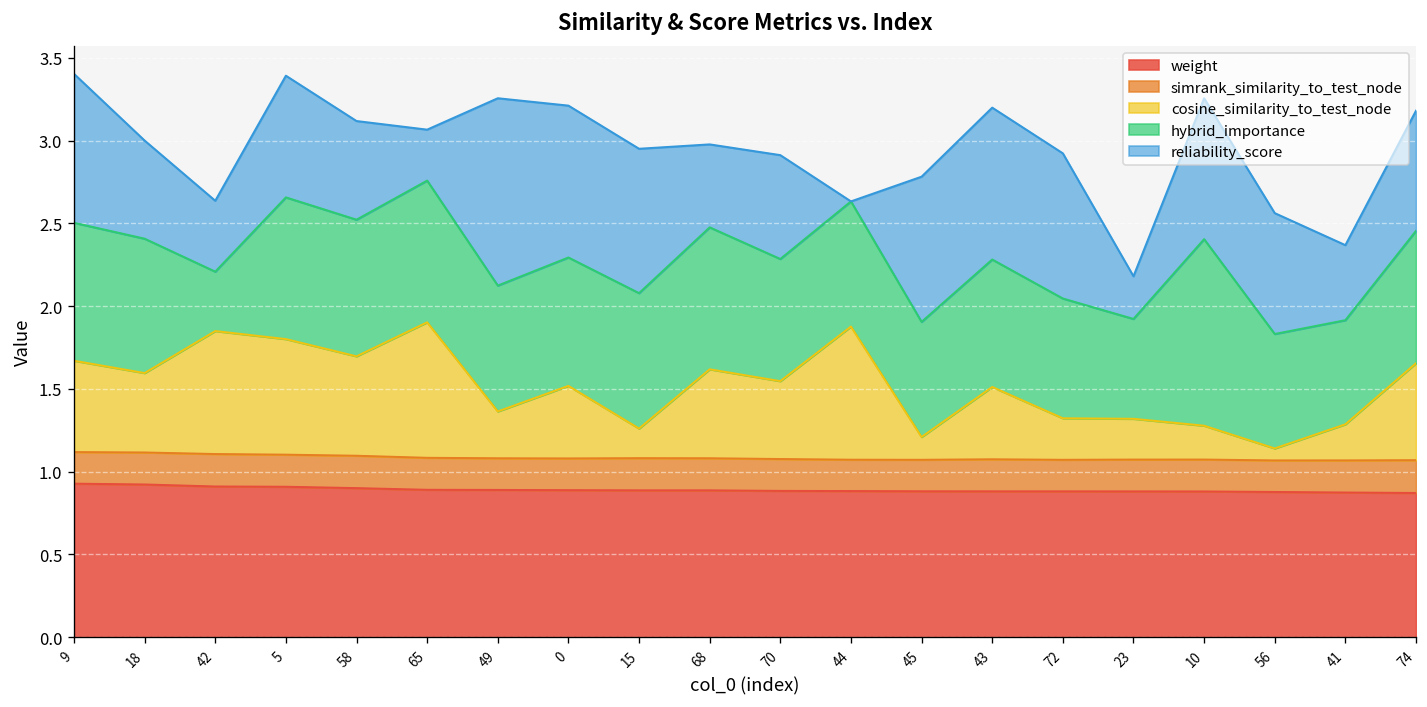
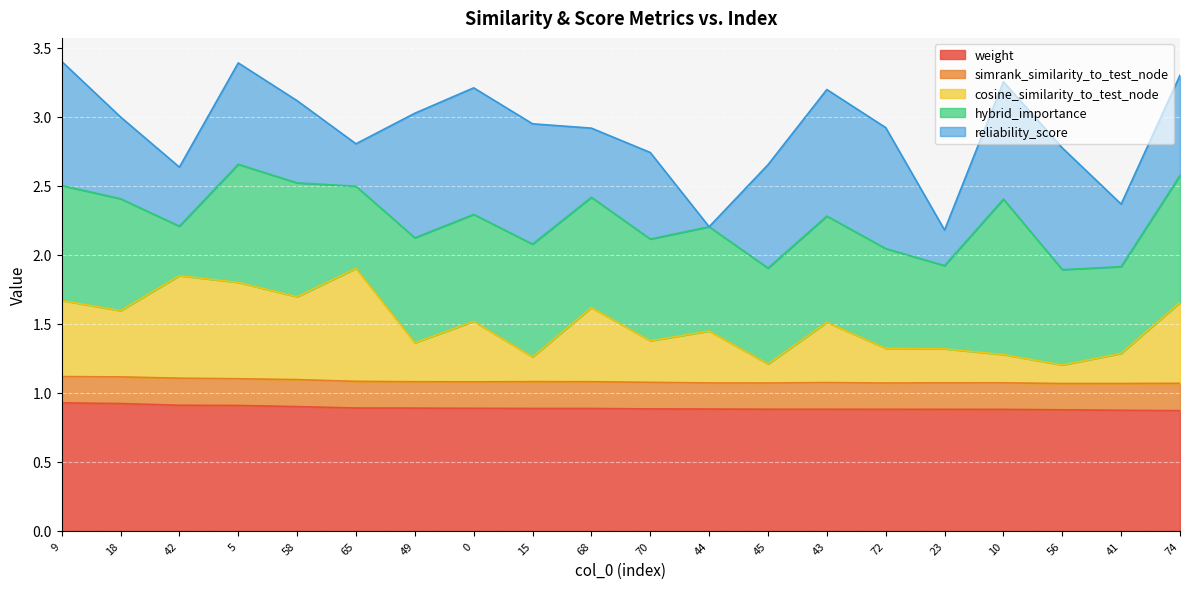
hybrid_importance, 65: 0.86 -> 0.60
reliability_score, 49: 1.13 -> 0.90
hybrid_importance, 68: 0.86 -> 0.80
cosine_similarity_to_test_node, 70: 0.47 -> 0.30
cosine_similarity_to_test_node, 44: 0.80 -> 0.38
reliability_score, 45: 0.88 -> 0.75
cosine_similarity_to_test_node, 56: 0.07 -> 0.13
reliability_score, 56: 0.73 -> 0.88
hybrid_importance, 74: 0.80 -> 0.92
